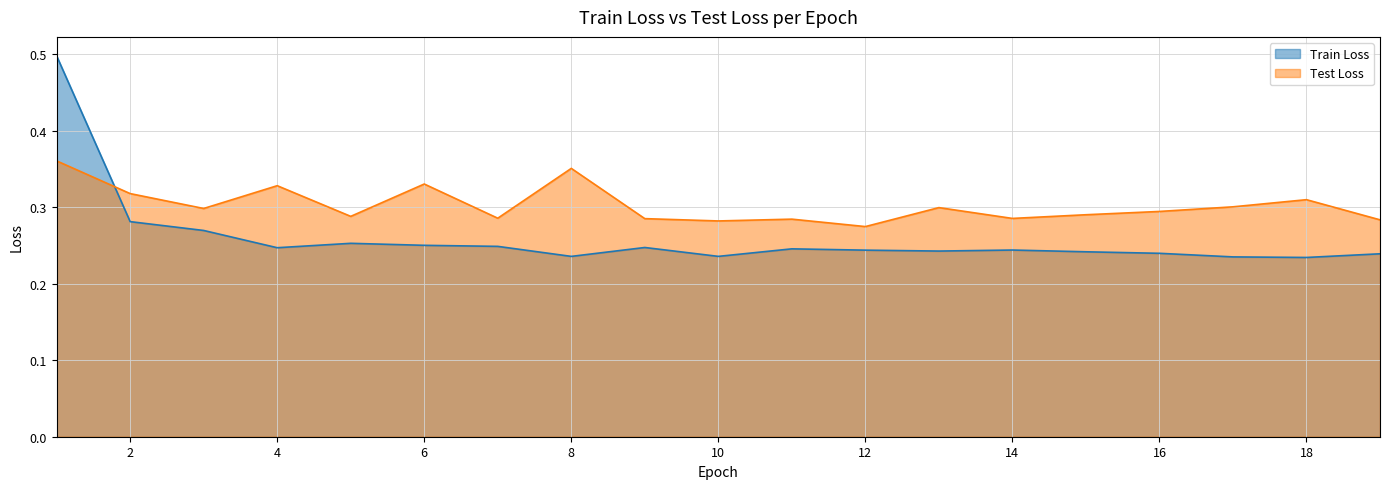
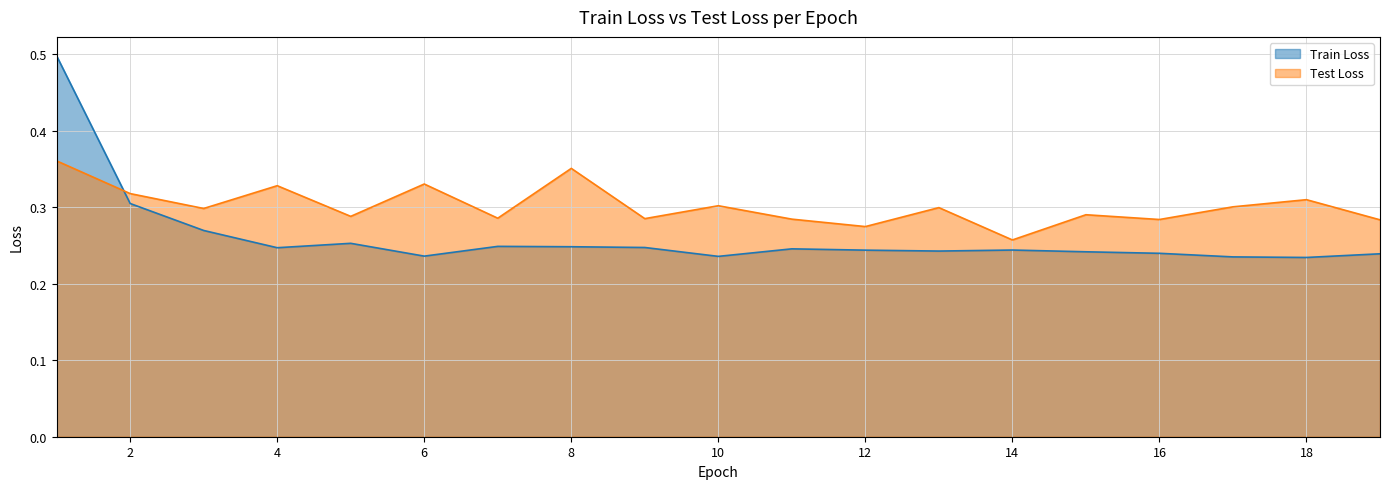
Train Loss, 2: 0.28 -> 0.30
Train Loss, 6: 0.25 -> 0.24
Train Loss, 8: 0.24 -> 0.25
Test Loss, 10: 0.28 -> 0.30
Test Loss, 14: 0.29 -> 0.26
Test Loss, 16: 0.29 -> 0.28
